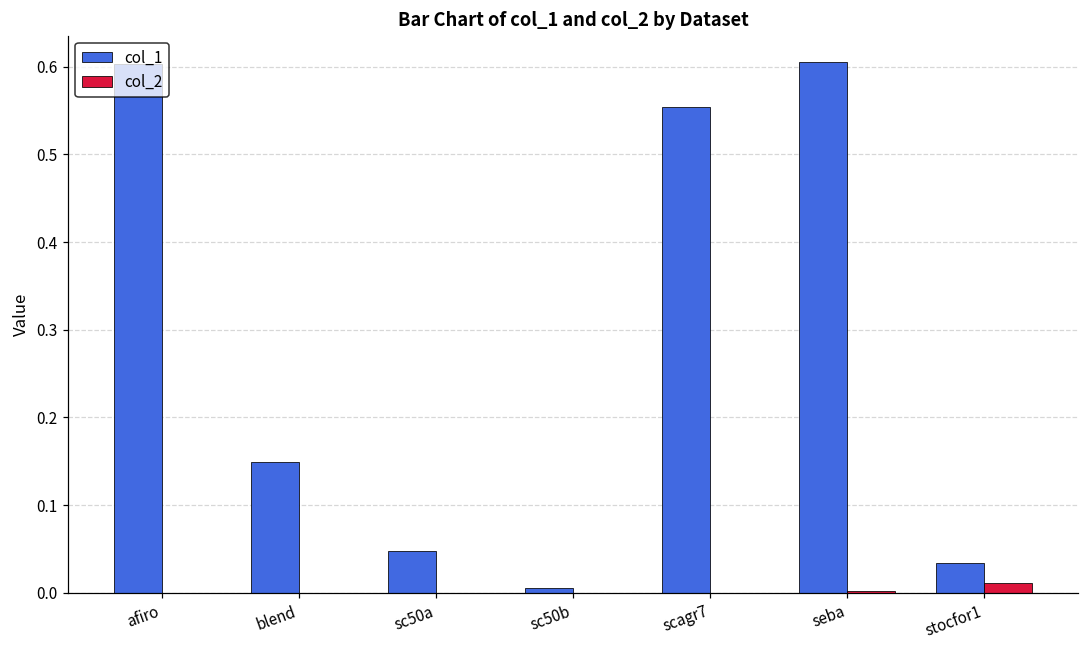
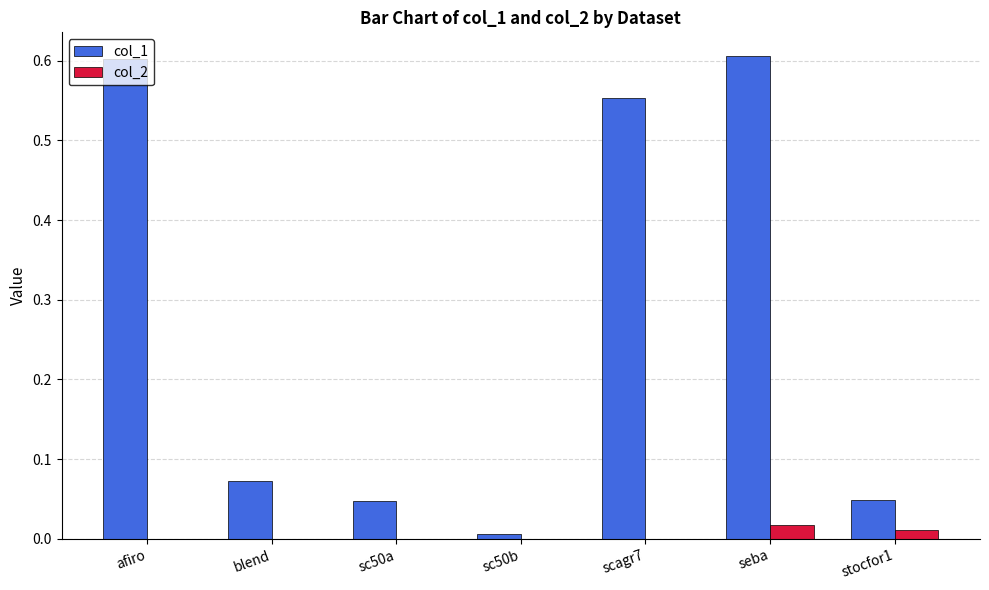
col_1, blend: 0.15 -> 0.07
col_2, seba: 0.00 -> 0.02
col_1, stocfor1: 0.03 -> 0.05
